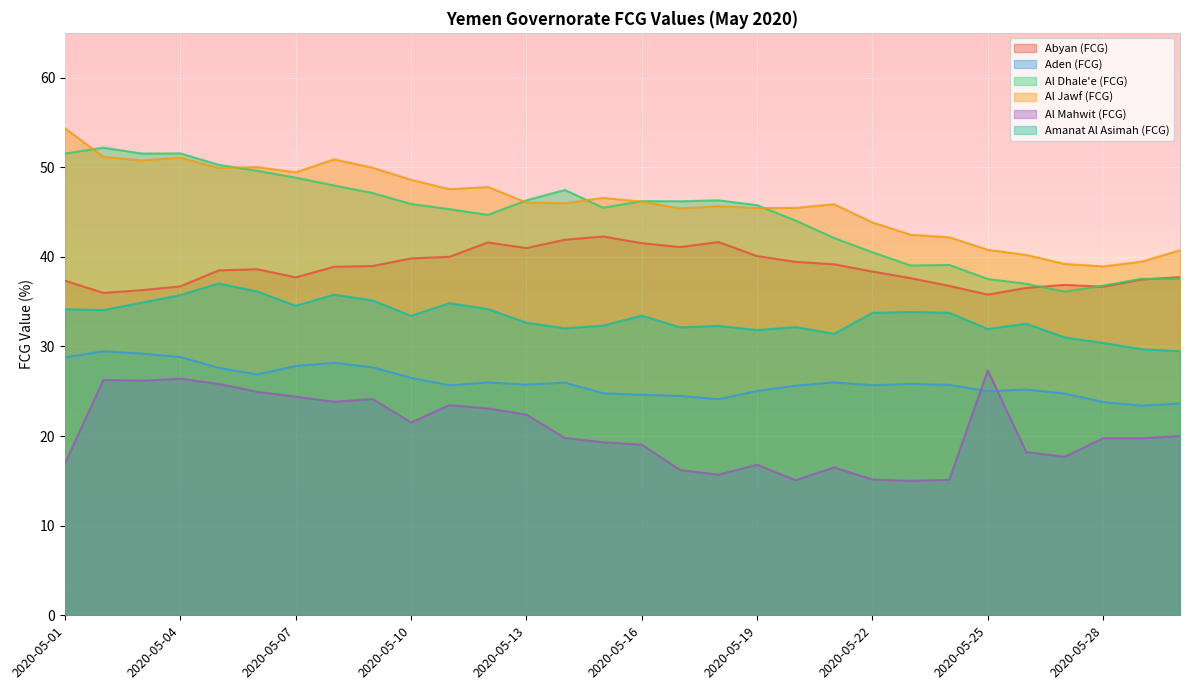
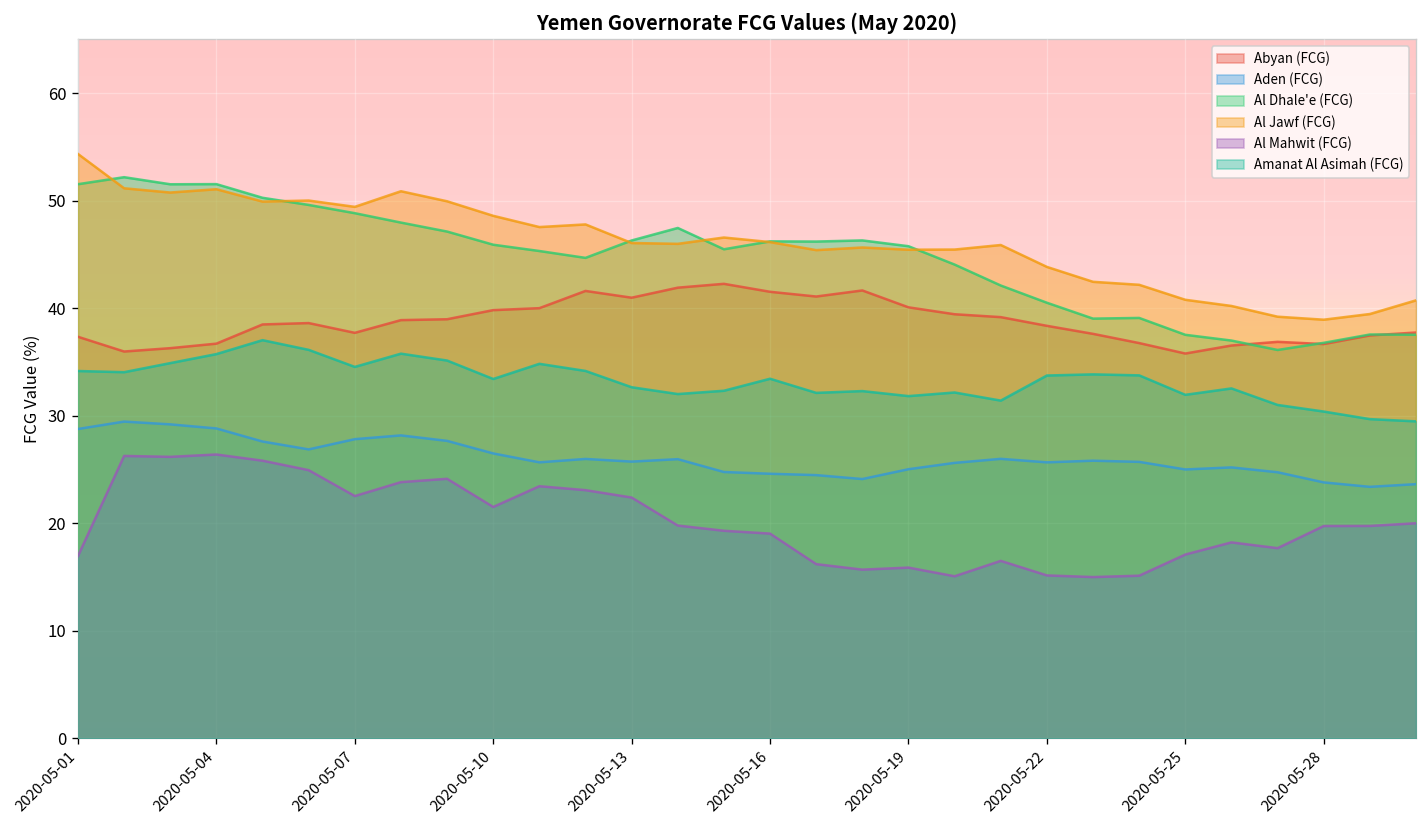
Al Mahwit (FCG), 2020-05-07: 24 -> 23
Al Mahwit (FCG), 2020-05-19: 17 -> 16
Al Mahwit (FCG), 2020-05-25: 27 -> 17
